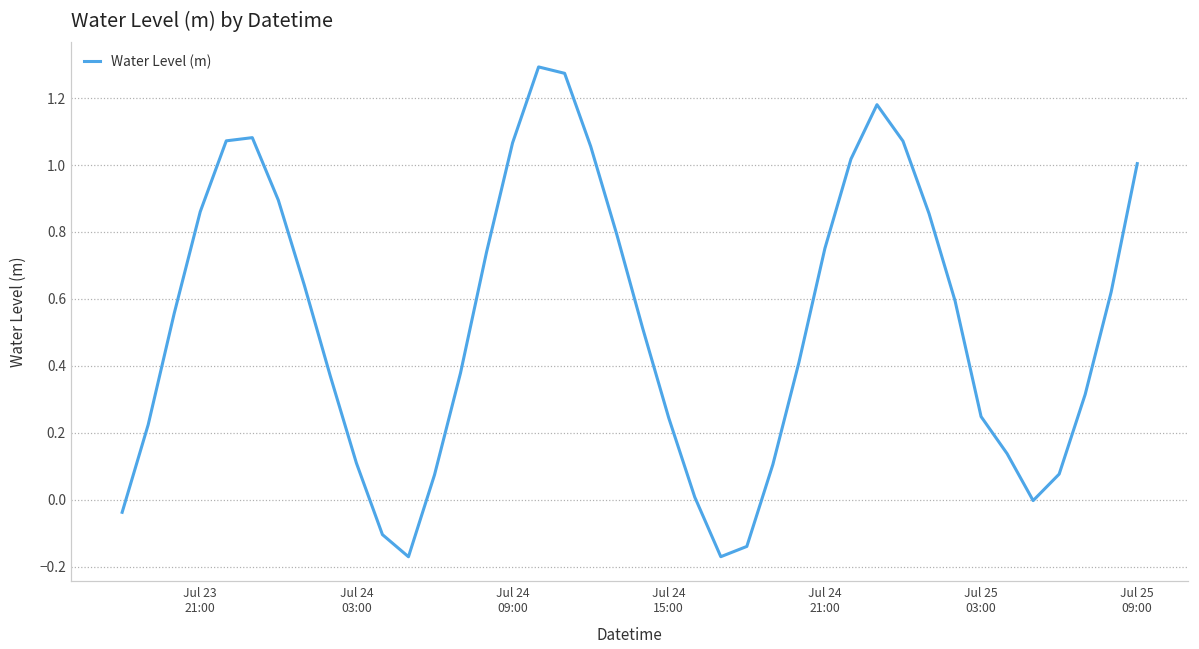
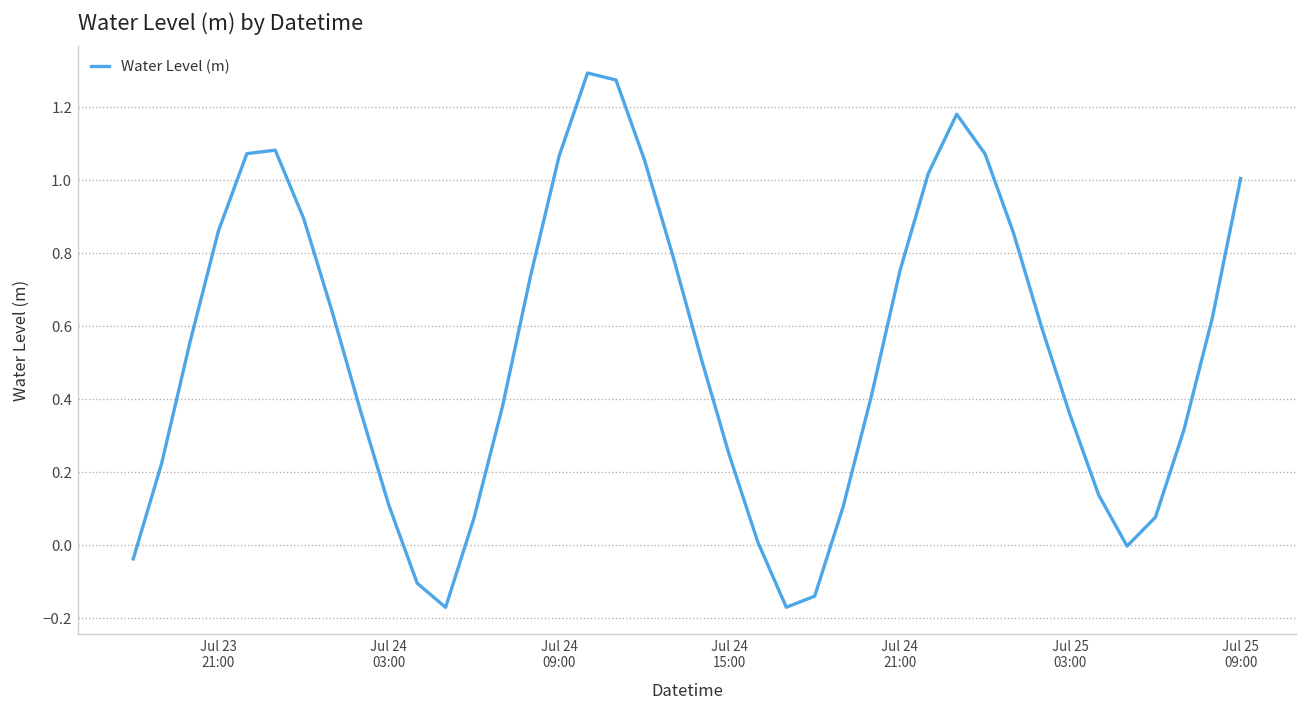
Jul 25 03:00: 0.25 -> 0.36
